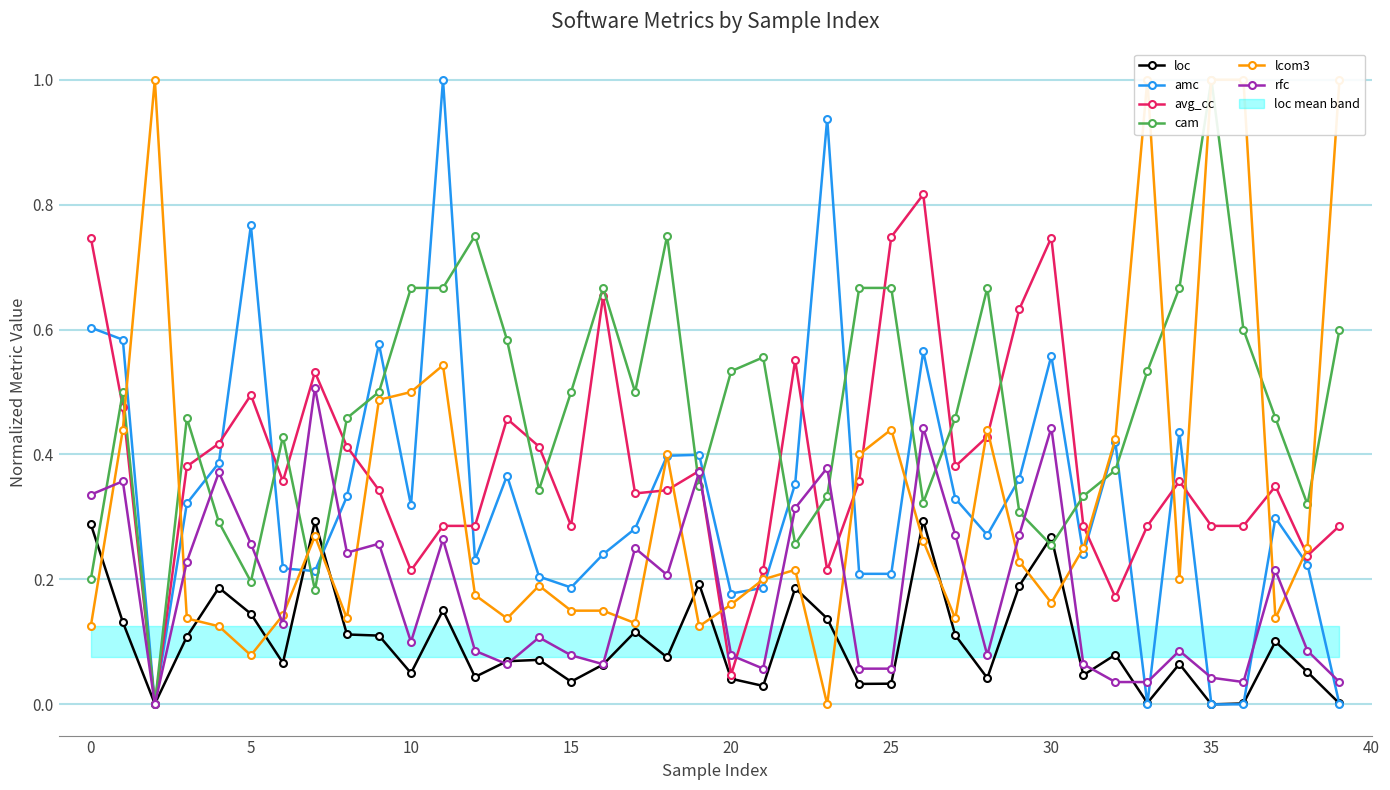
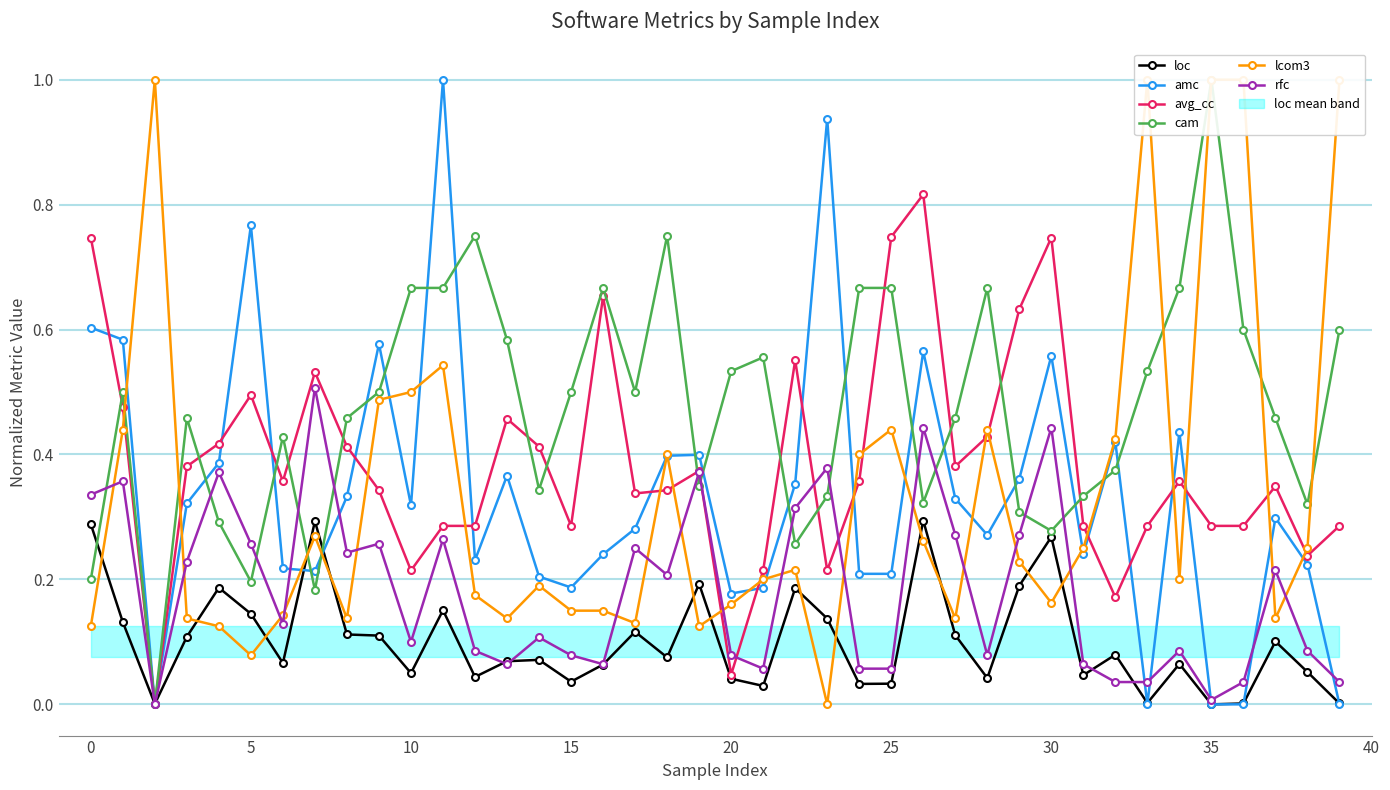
cam, 30: 0.25 -> 0.28
rfc, 35: 0.04 -> 0.01
